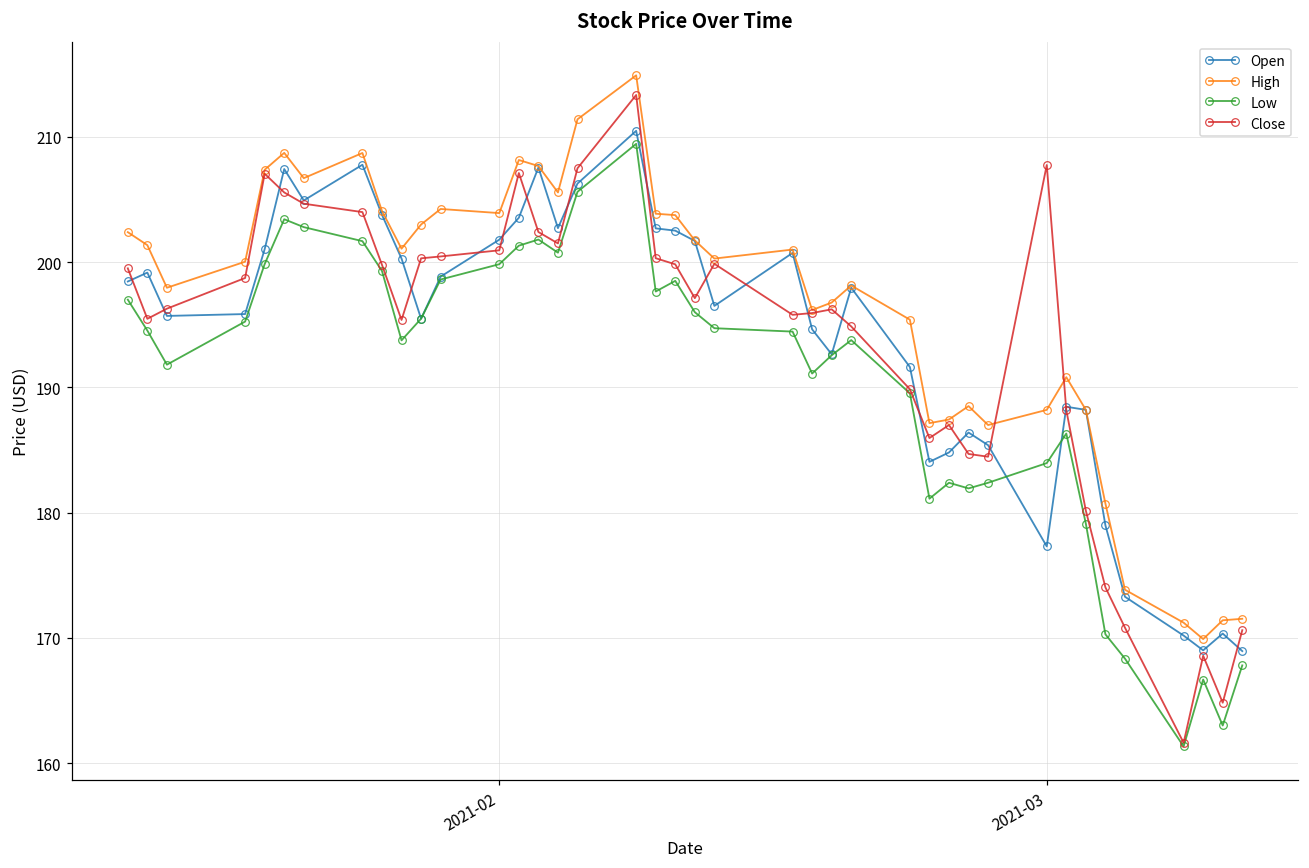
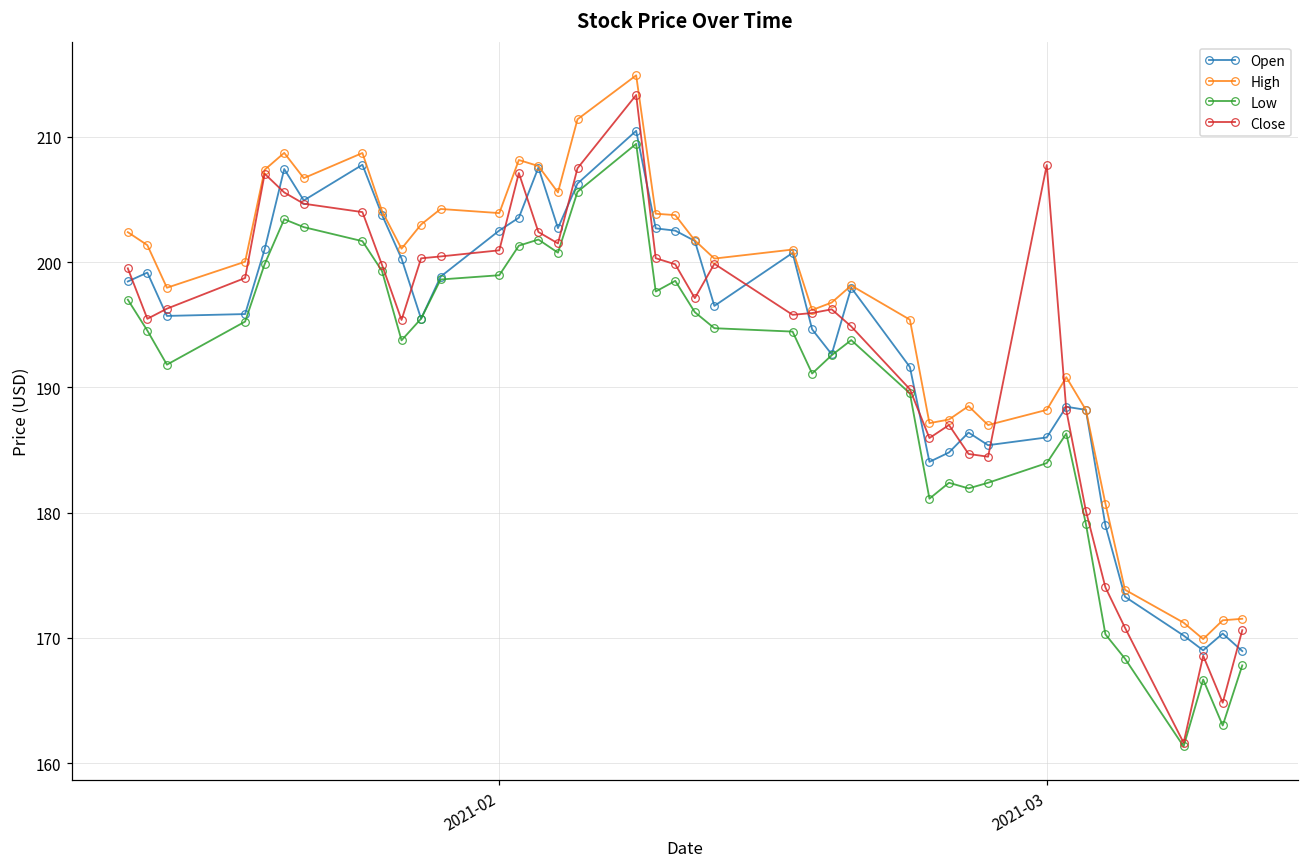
Open, 2021-02: 201.8 -> 202.5
Low, 2021-02: 199.8 -> 199.0
Open, 2021-03: 177.3 -> 186.0
